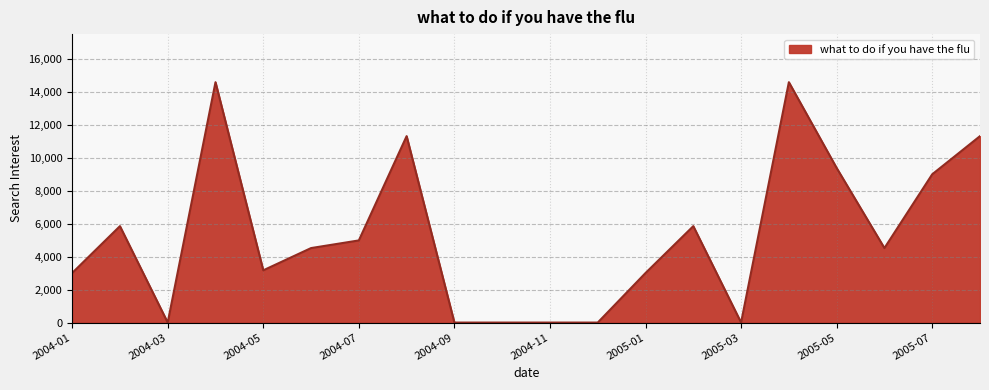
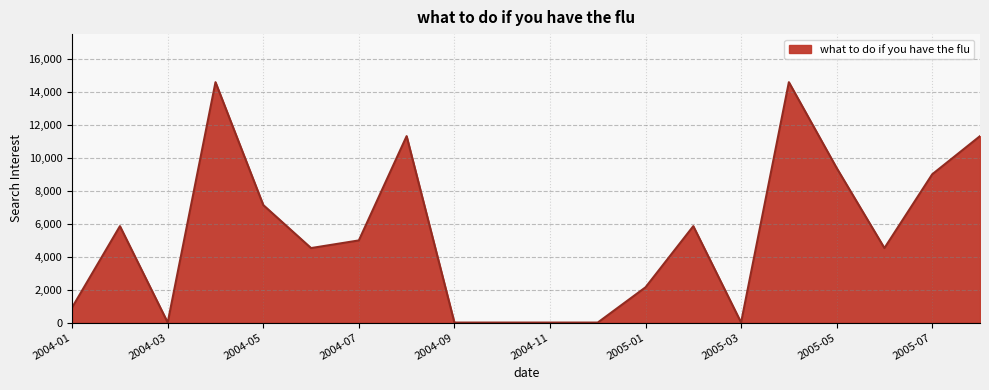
2004-01: 3,000 -> 900
2004-05: 3,200 -> 7,100
2005-01: 3,000 -> 2,100
